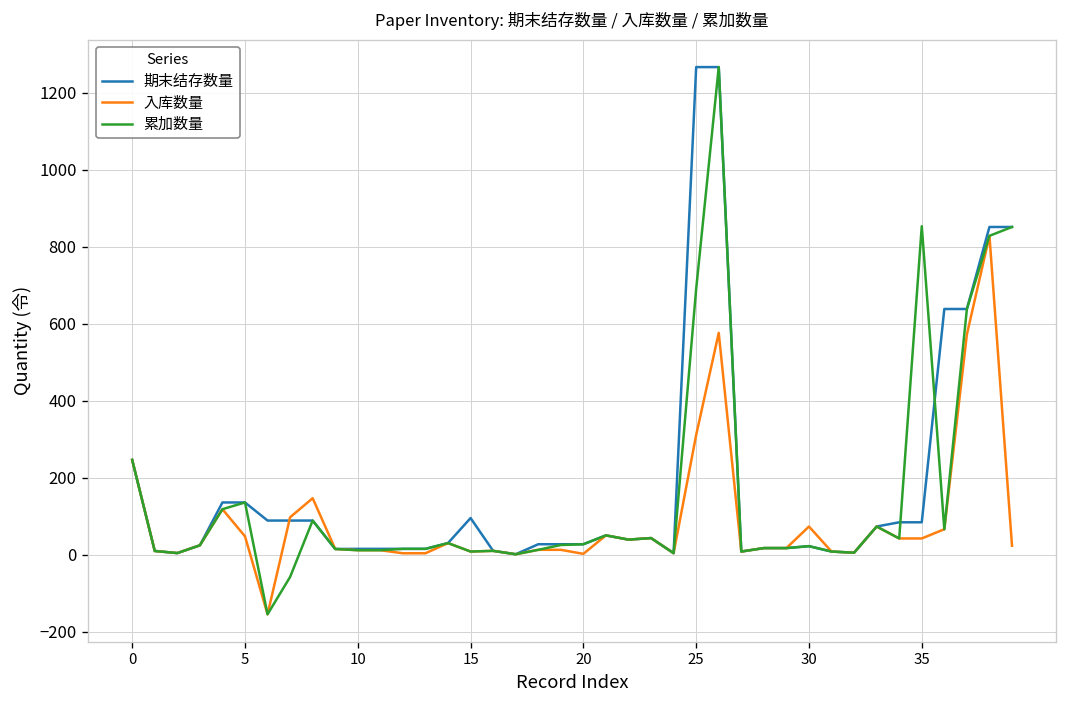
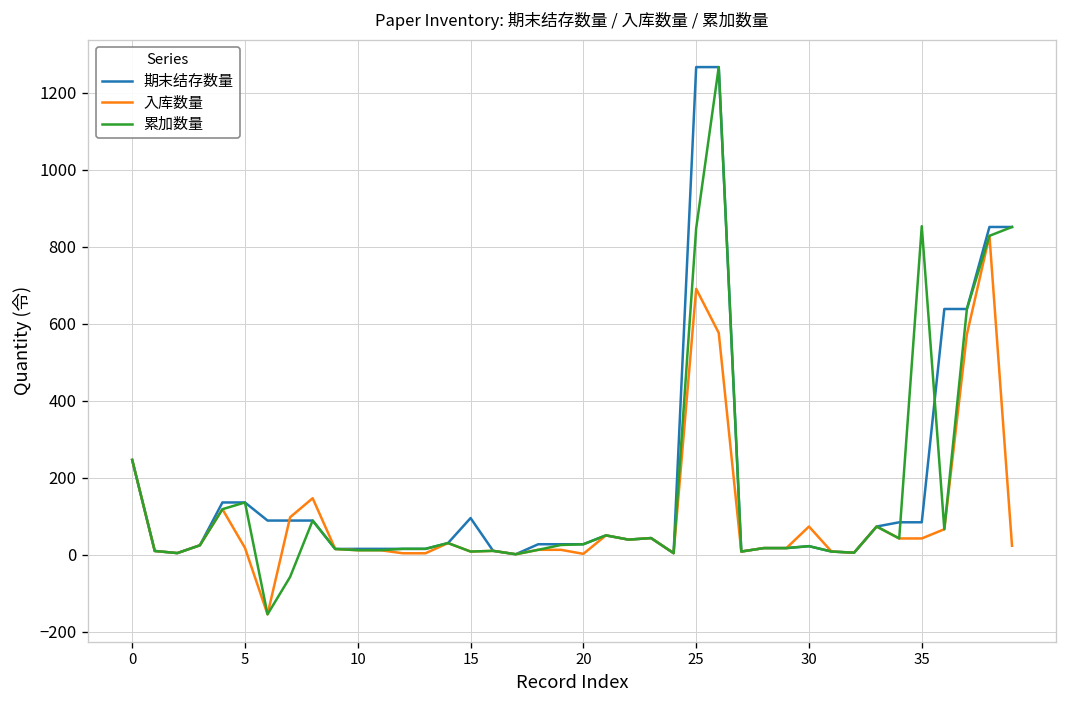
入库数量, 5: 50 -> 20
入库数量, 25: 310 -> 690
累加数量, 25: 690 -> 850
